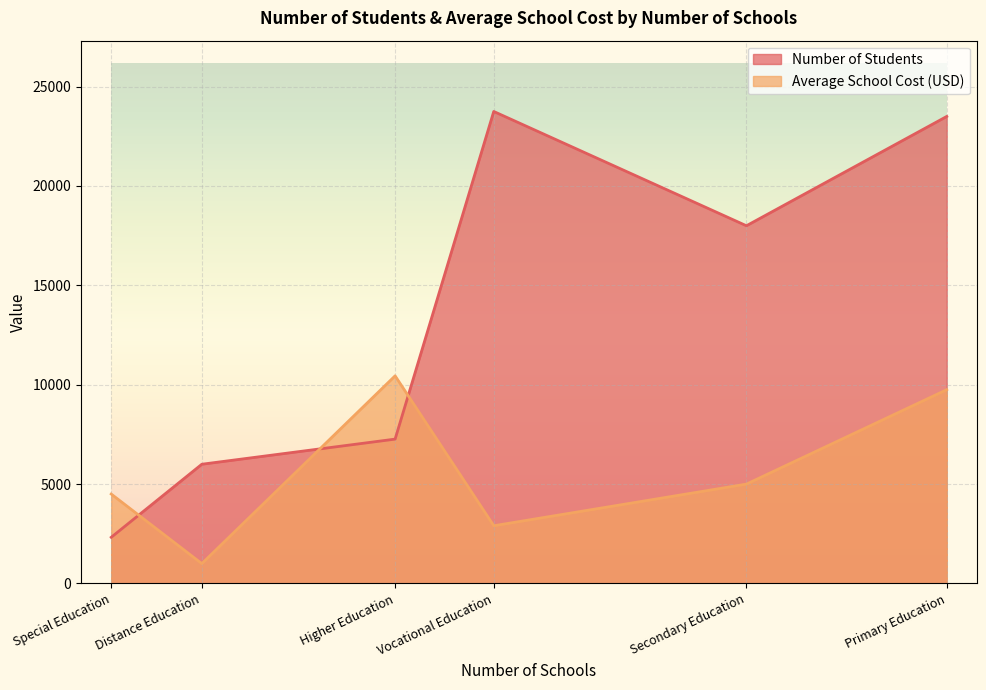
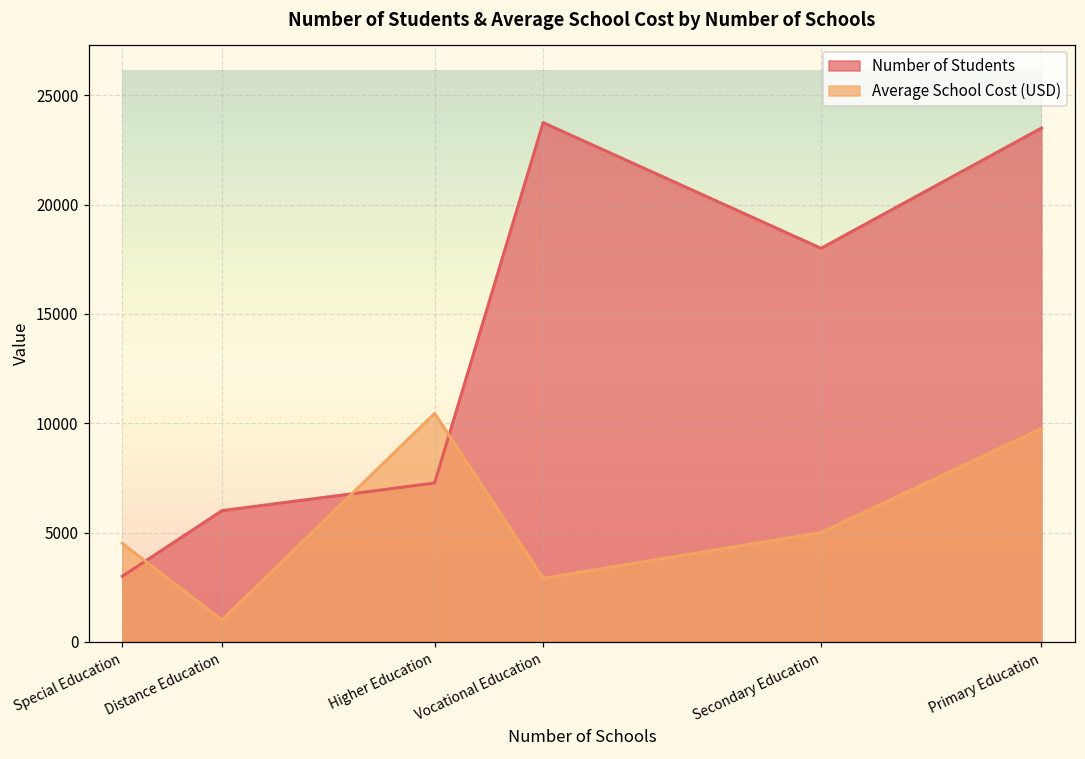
Number of Students, Special Education: 2300 -> 3000
